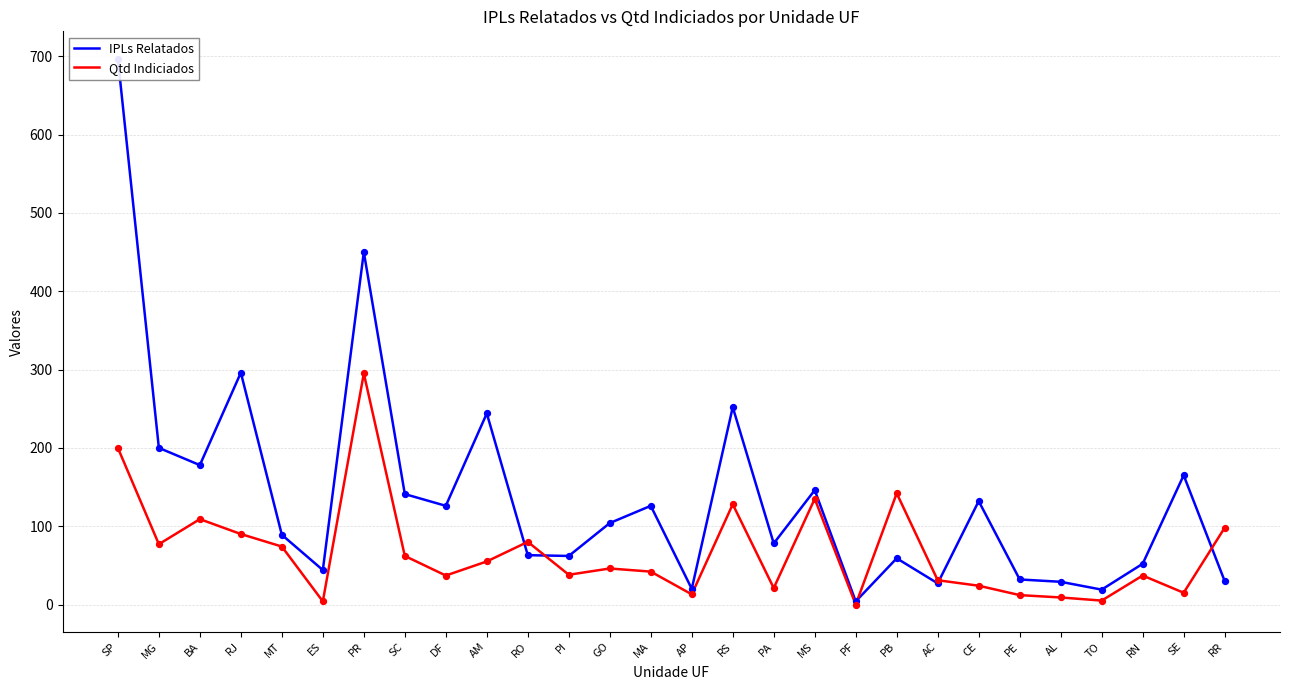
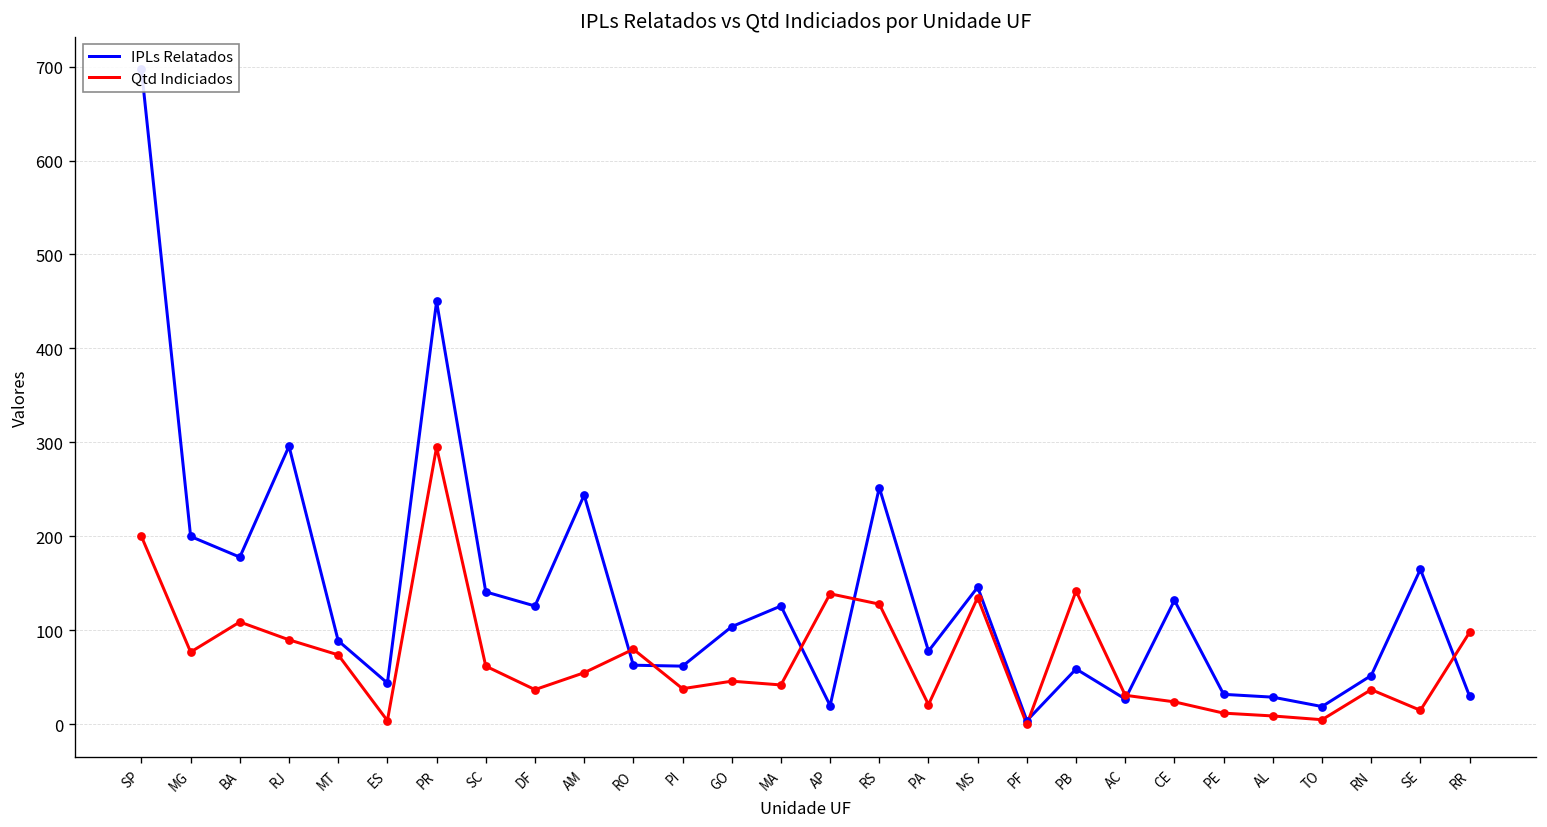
Qtd Indiciados, AP: 10 -> 140
